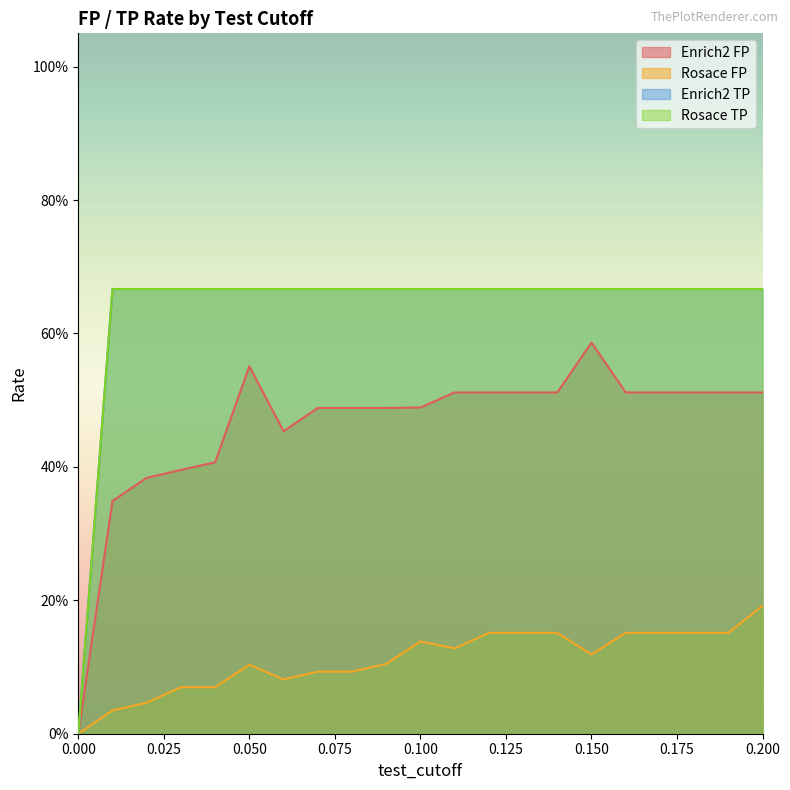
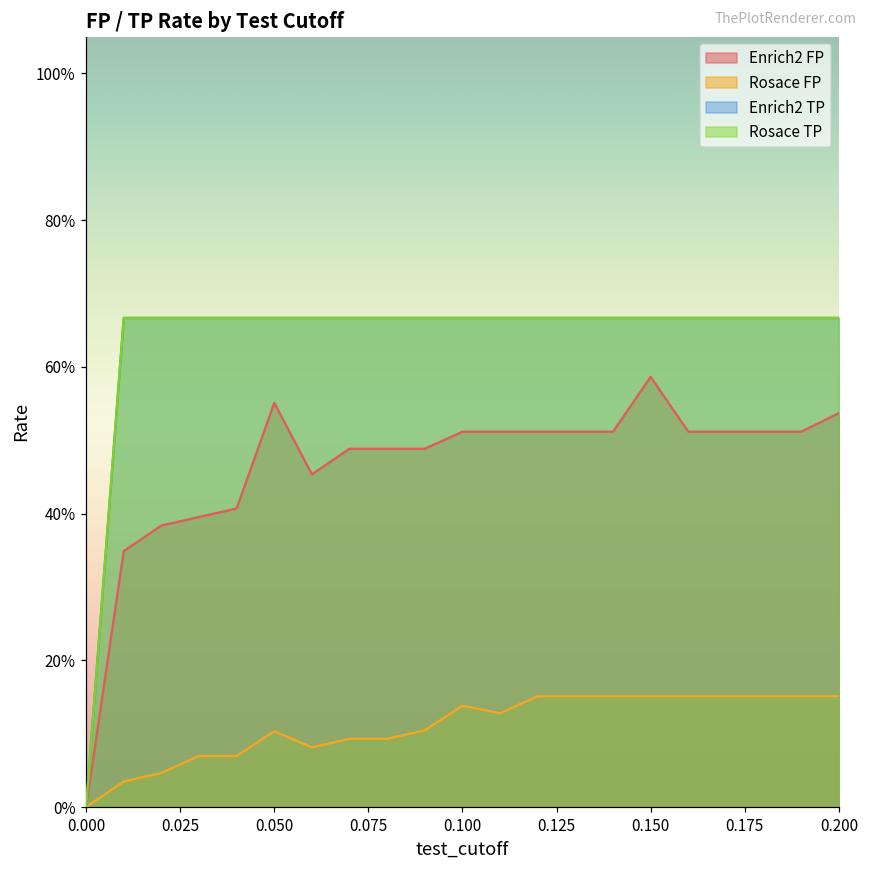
Enrich2 FP, 0.100: 49% -> 51%
Rosace FP, 0.150: 12% -> 15%
Enrich2 FP, 0.200: 51% -> 54%
Rosace FP, 0.200: 19% -> 15%
